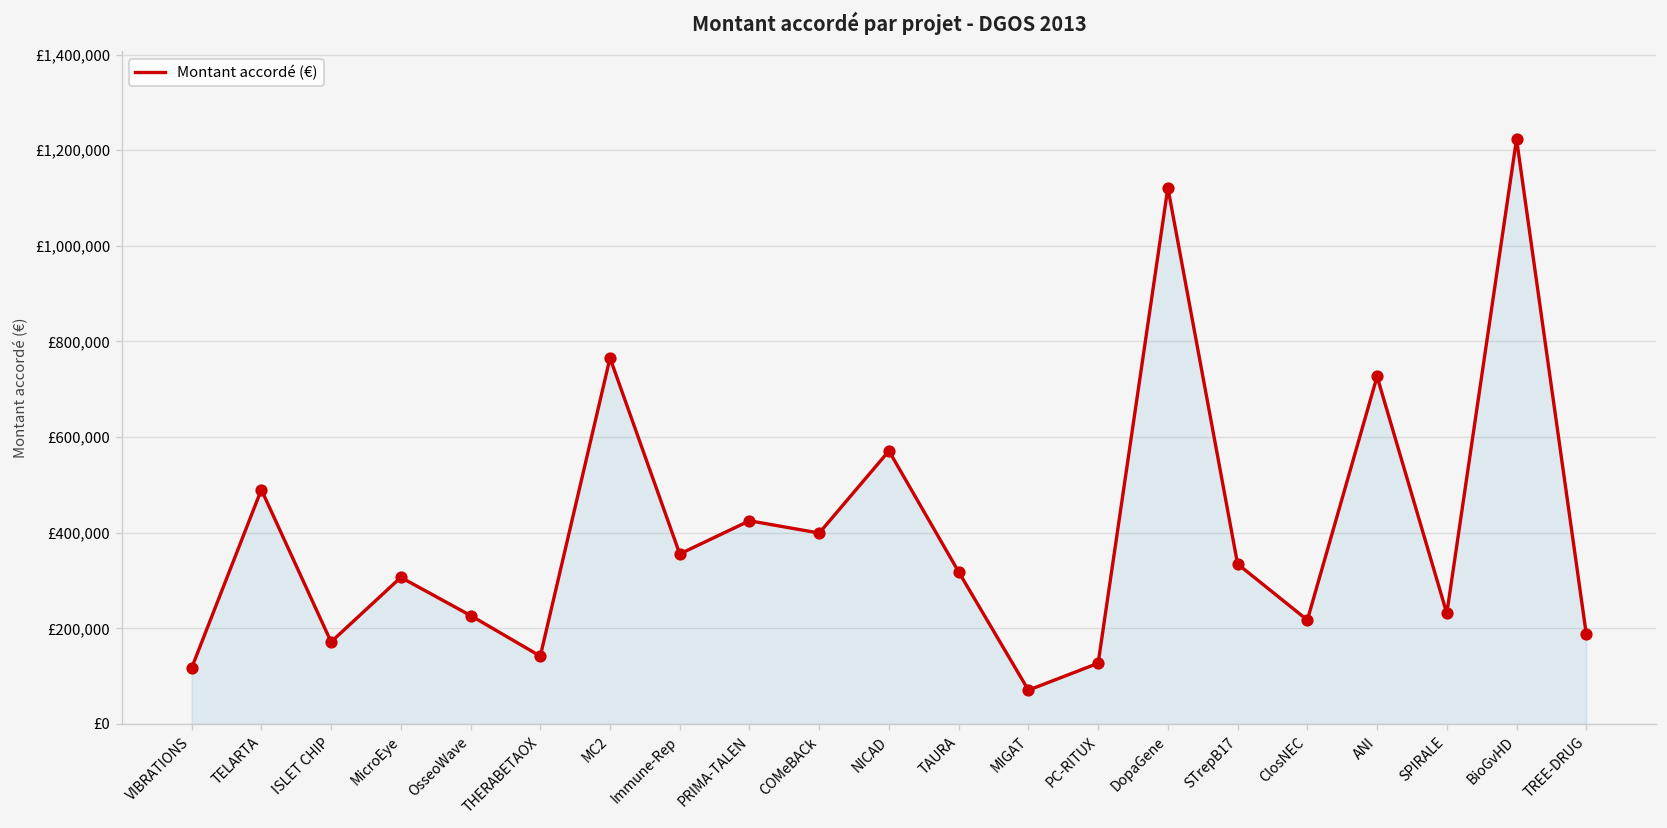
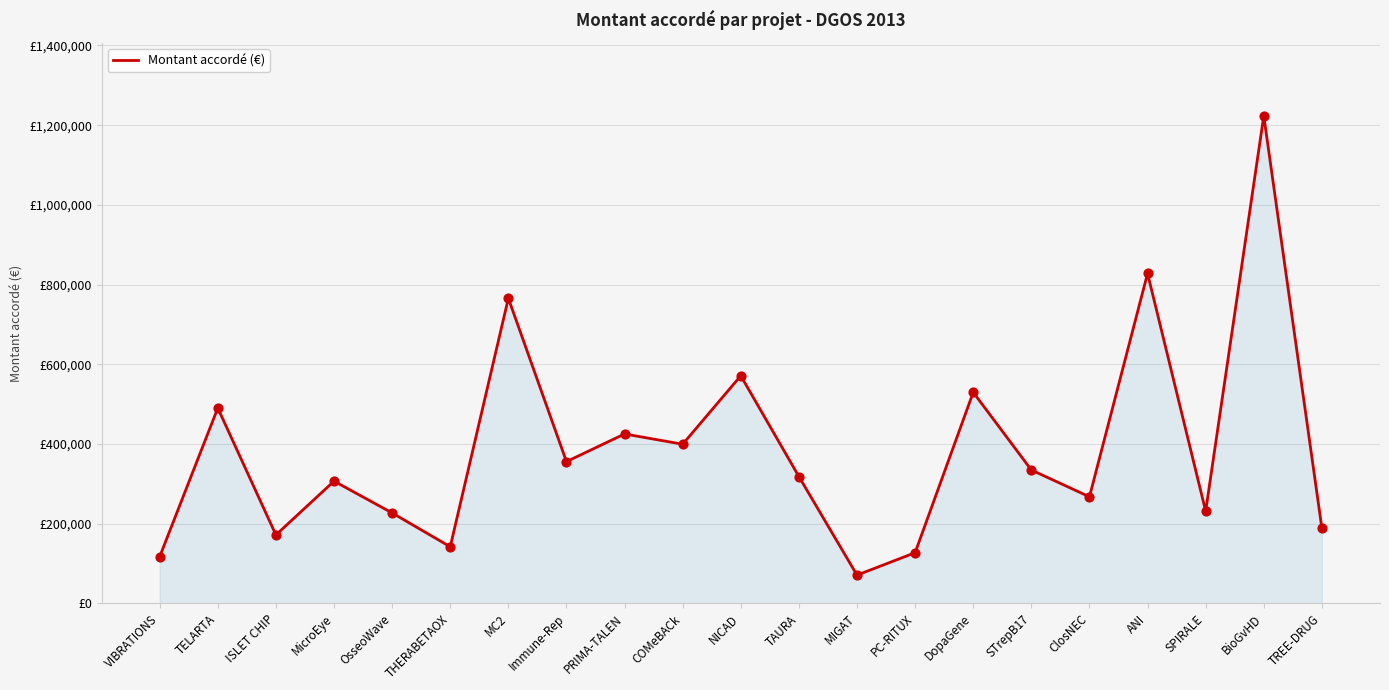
DopaGene: £1,120,000 -> £530,000
ClosNEC: £220,000 -> £270,000
ANI: £730,000 -> £830,000
